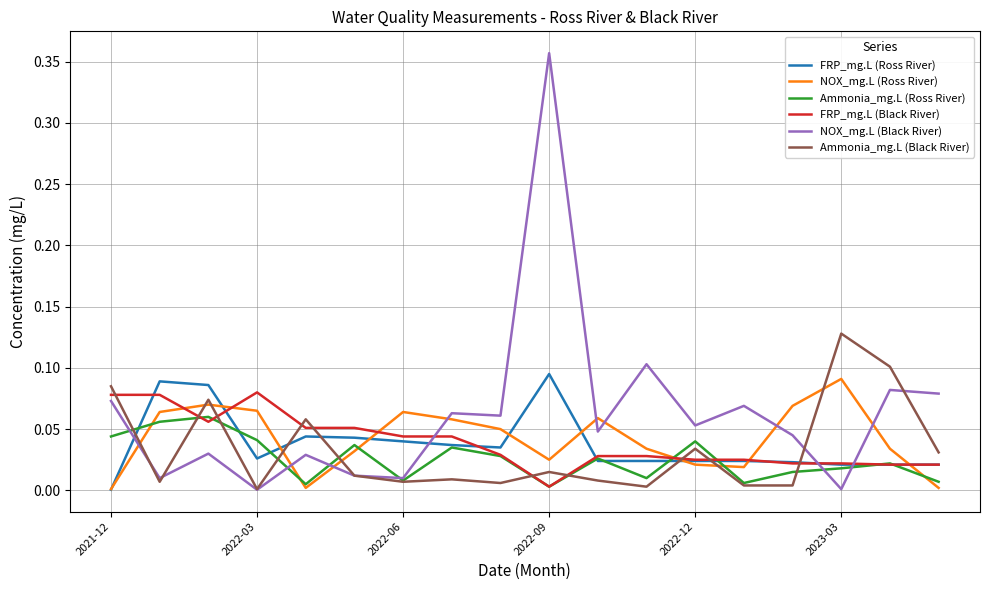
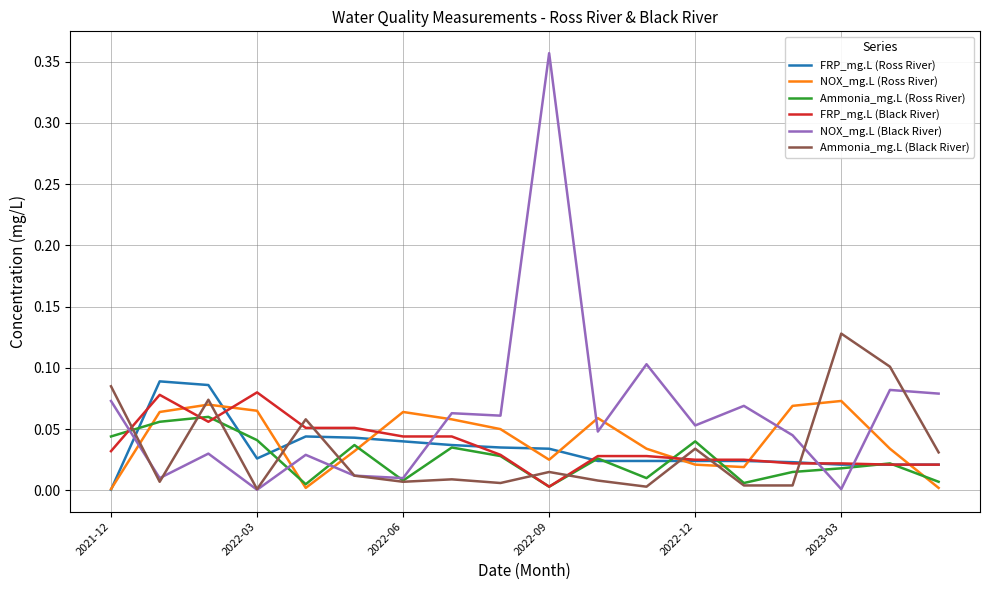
FRP_mg.L (Black River), 2021-12: 0.078 -> 0.032
FRP_mg.L (Ross River), 2022-09: 0.095 -> 0.034
NOX_mg.L (Ross River), 2023-03: 0.091 -> 0.073
